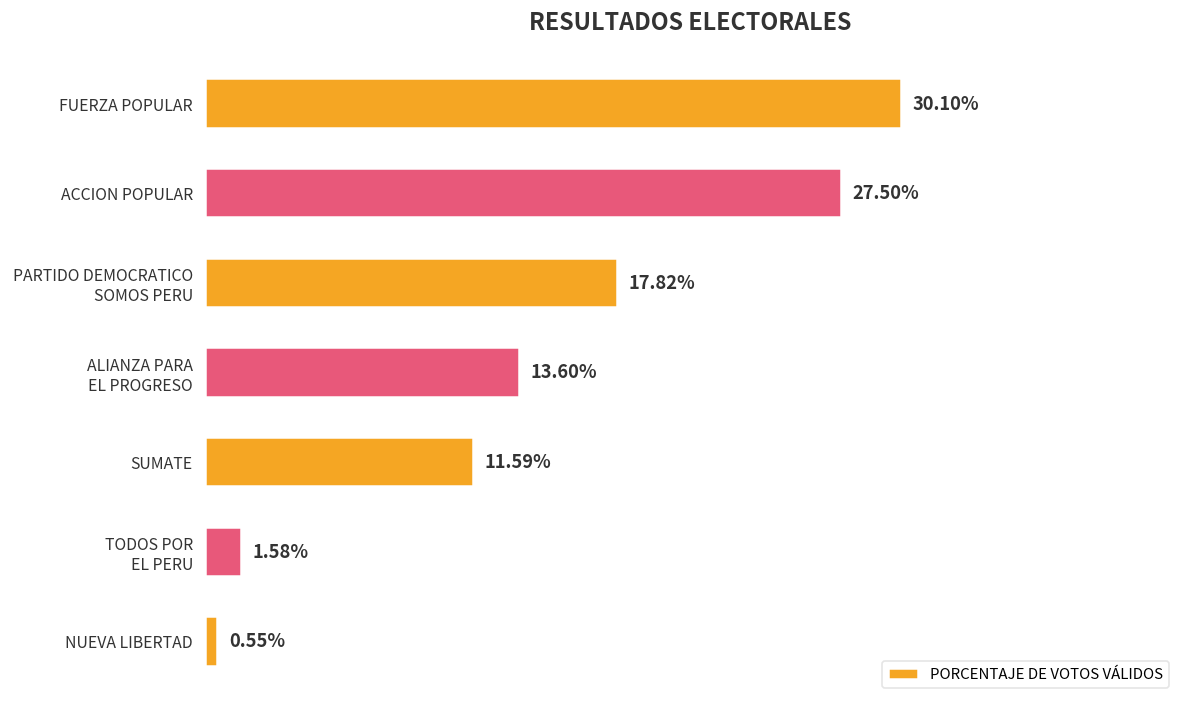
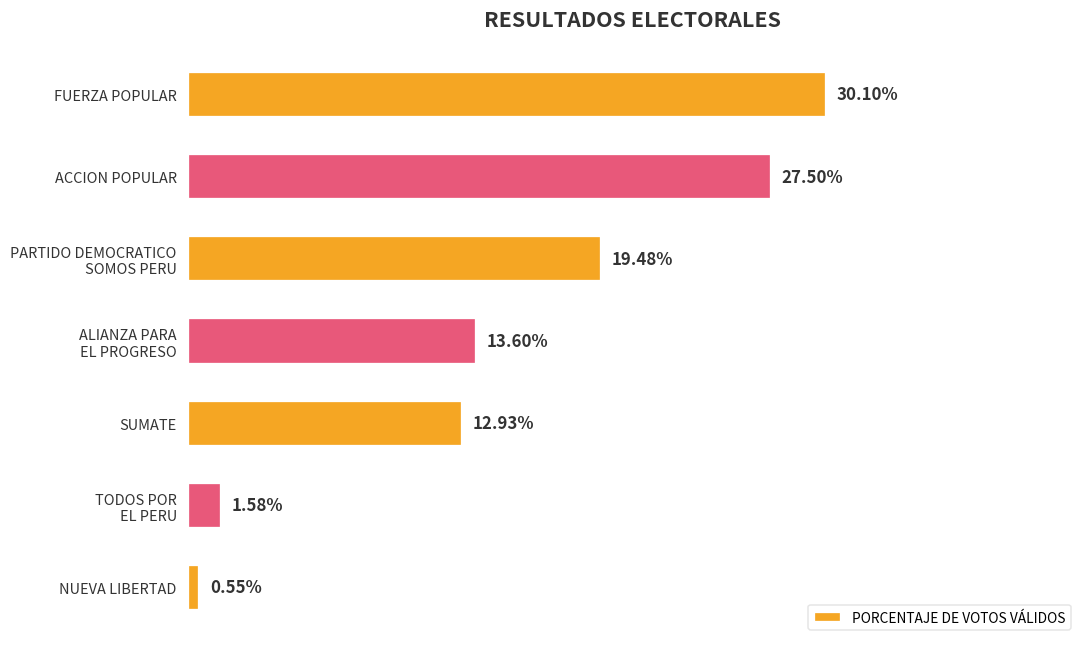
PARTIDO DEMOCRATICO SOMOS PERU: 17.82% -> 19.48%
SUMATE: 11.59% -> 12.93%
